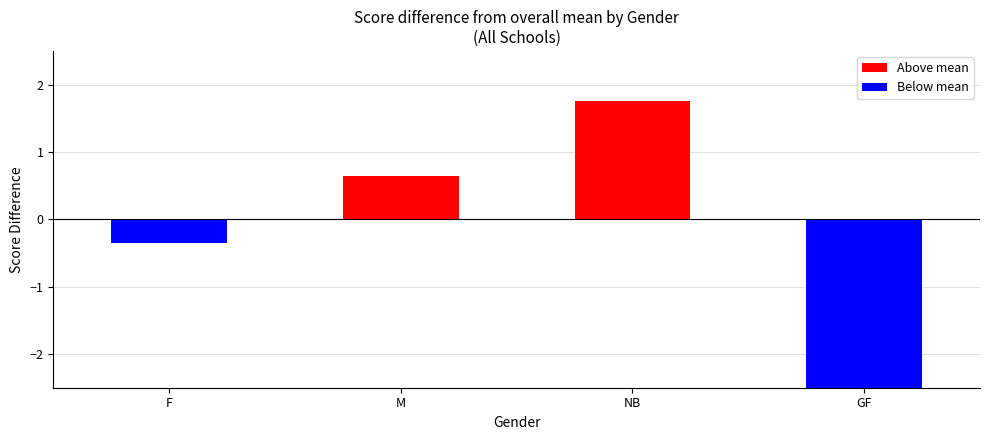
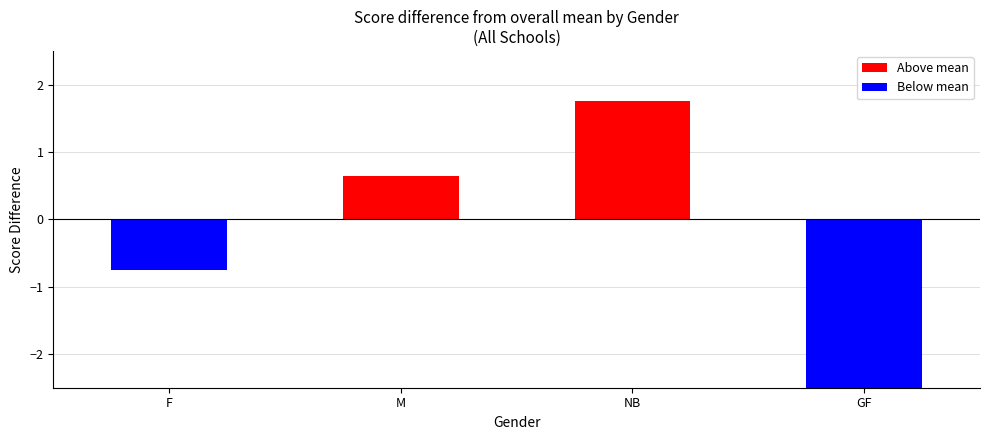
F: -0.3 -> -0.8
